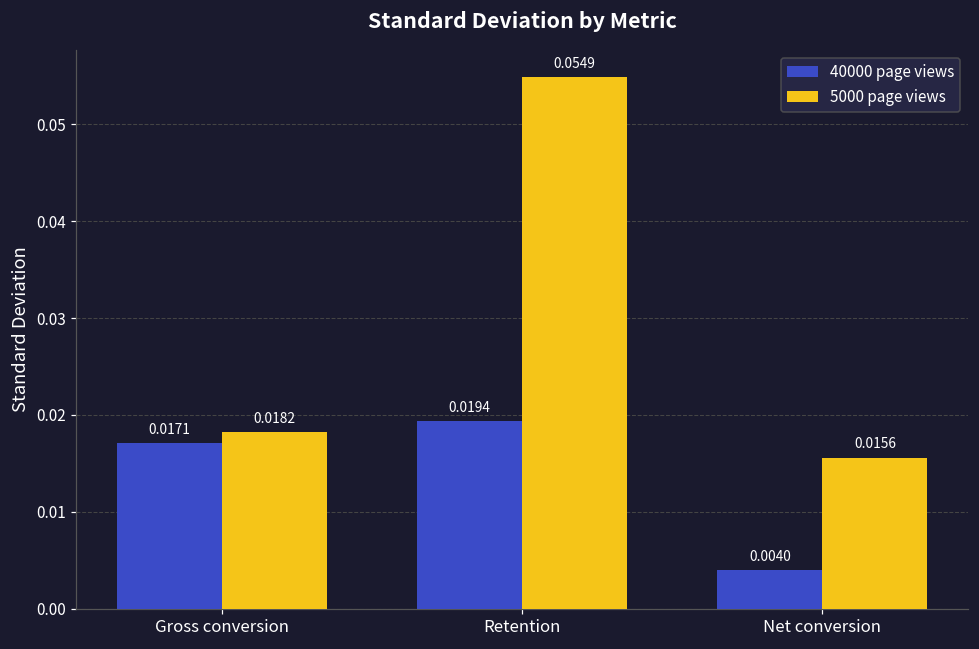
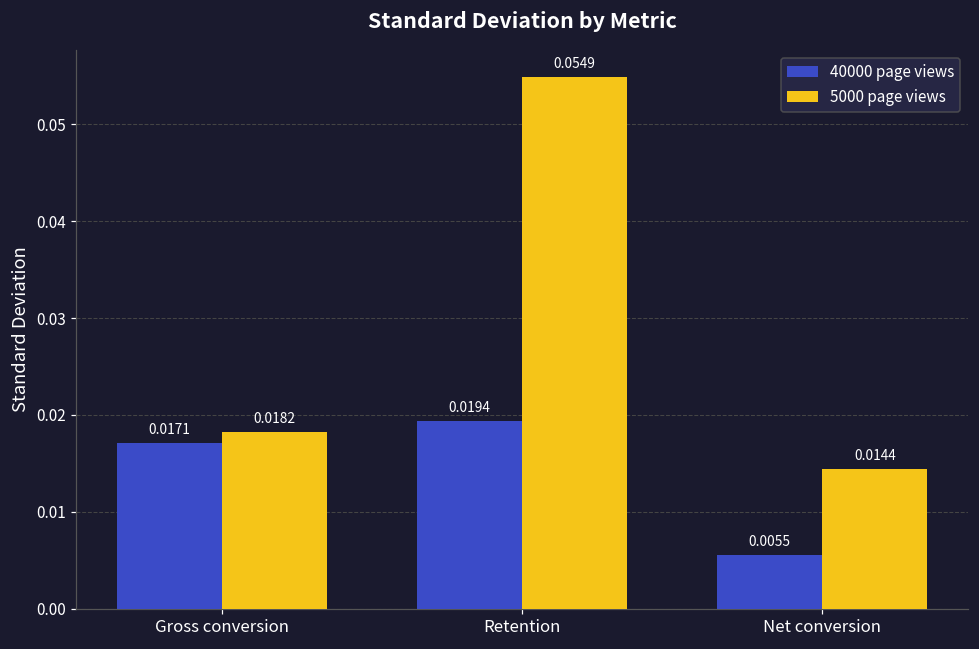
40000 page views, Net conversion: 0.0040 -> 0.0055
5000 page views, Net conversion: 0.0156 -> 0.0144
